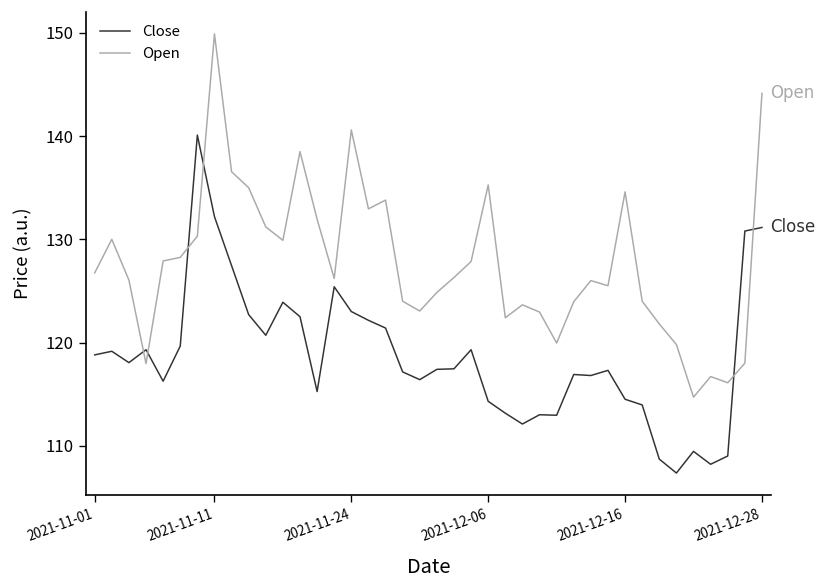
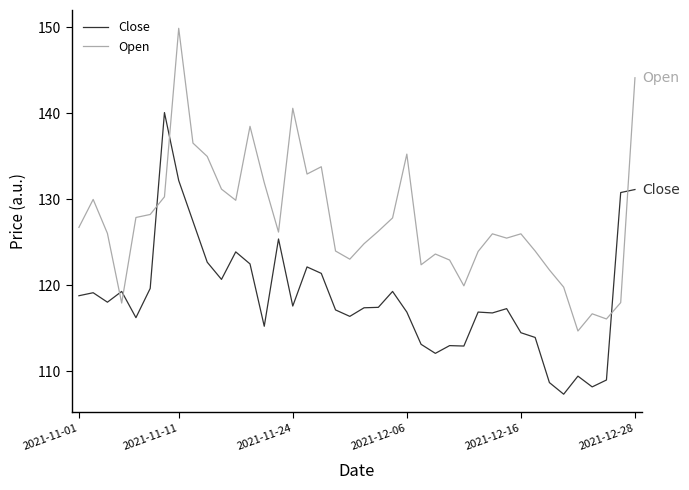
Close, 2021-11-24: 123 -> 118
Close, 2021-12-06: 114 -> 117
Open, 2021-12-16: 135 -> 126
